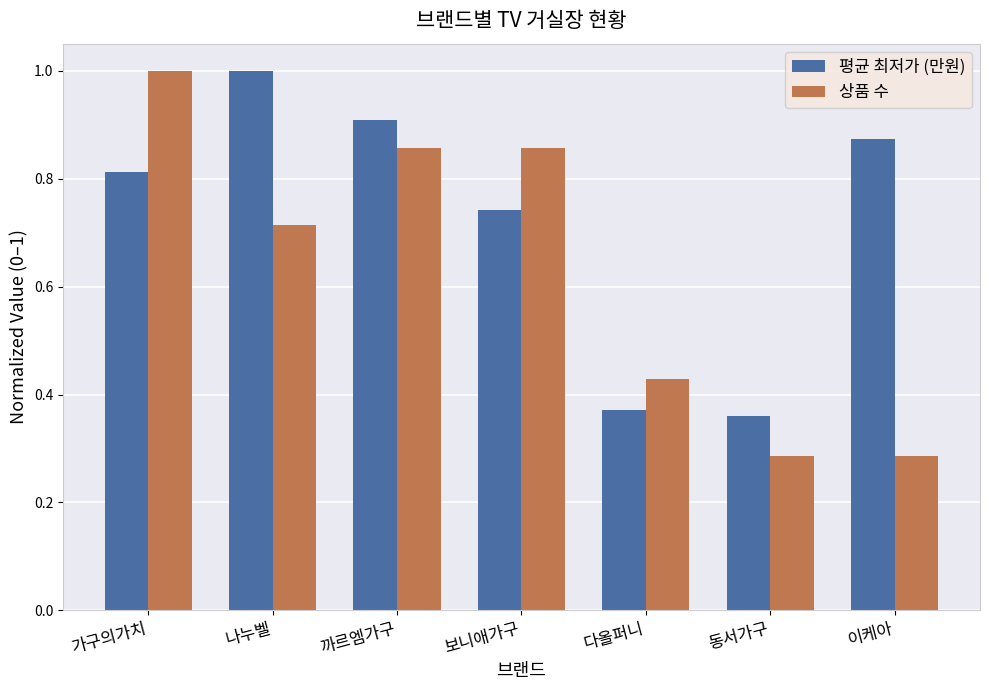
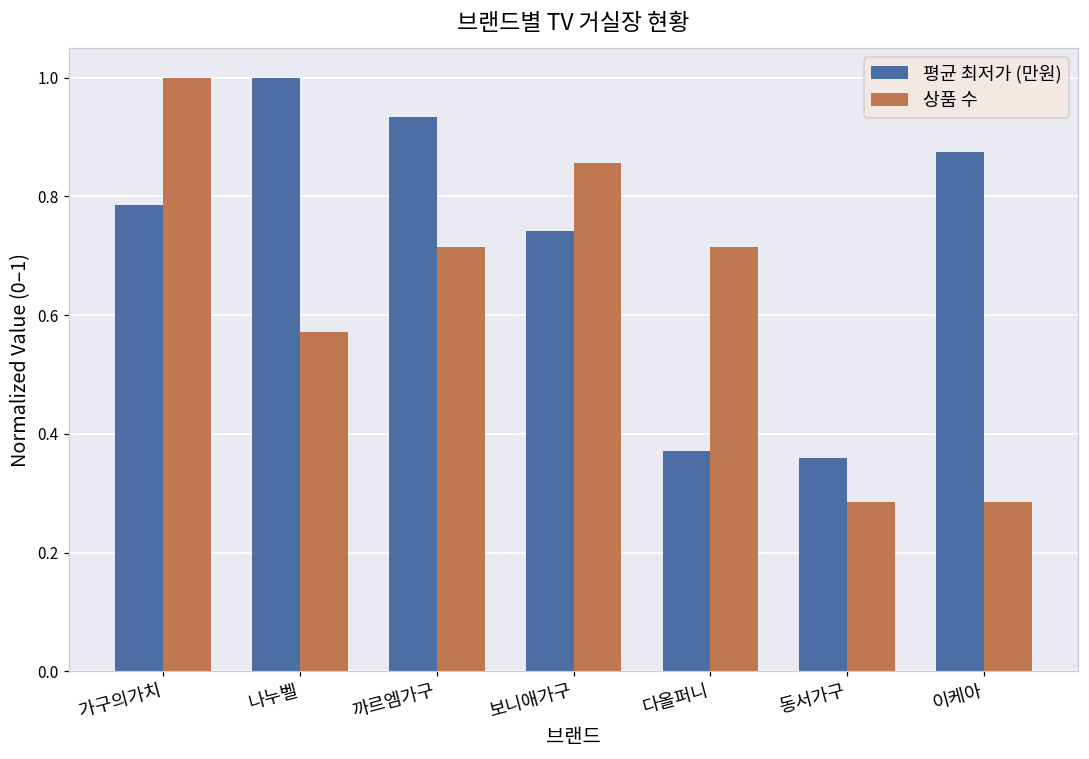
평균 최저가 (만원), 가구의가치: 0.81 -> 0.79
상품 수, 나누벨: 0.71 -> 0.57
평균 최저가 (만원), 까르엠가구: 0.91 -> 0.93
상품 수, 까르엠가구: 0.86 -> 0.71
상품 수, 다올퍼니: 0.43 -> 0.71
